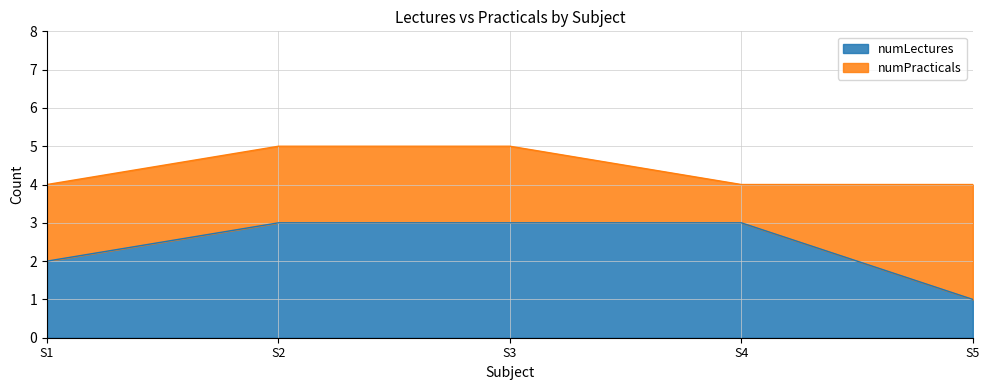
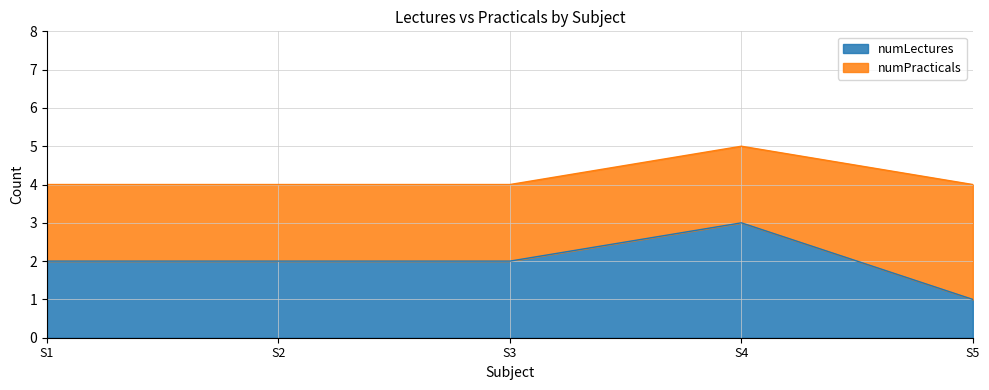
numLectures, S2: 3 -> 2
numLectures, S3: 3 -> 2
numPracticals, S4: 1 -> 2
